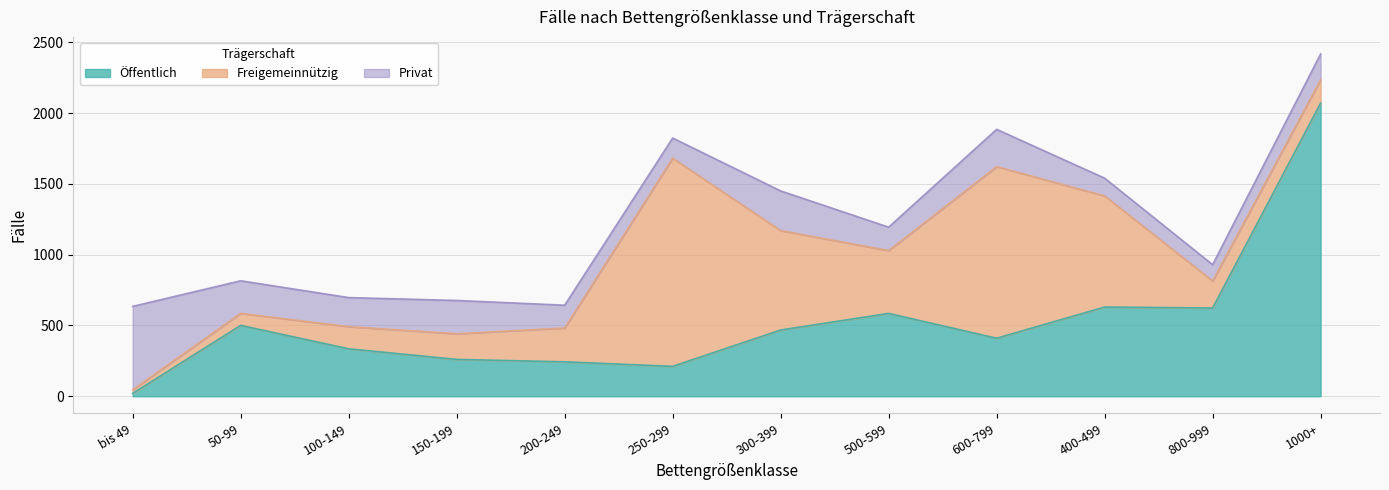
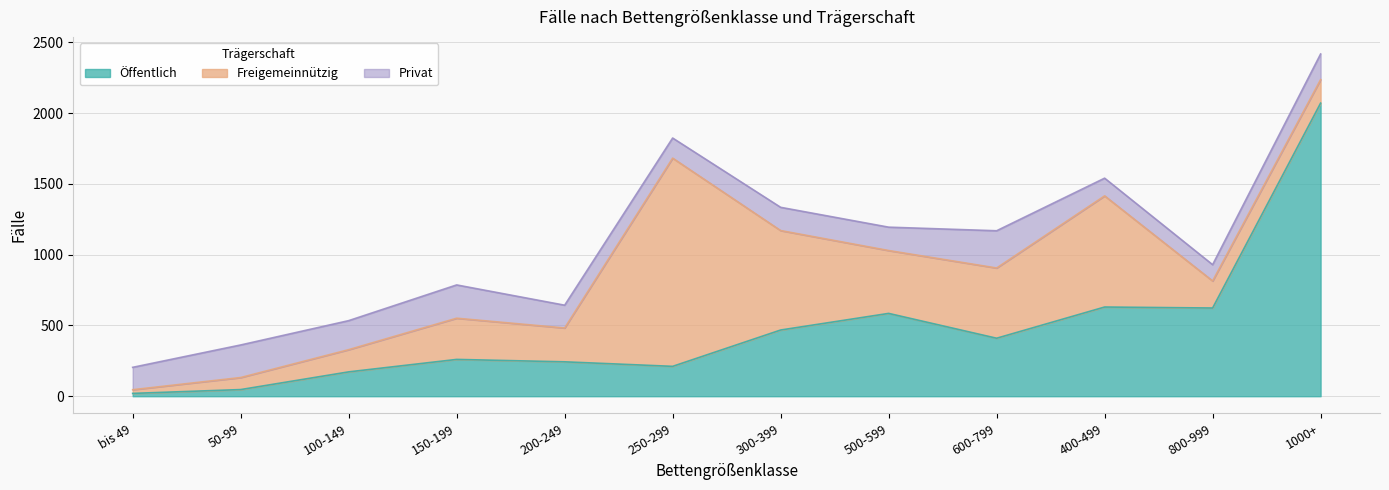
Privat, bis 49: 590 -> 160
Öffentlich, 50-99: 500 -> 50
Öffentlich, 100-149: 330 -> 170
Freigemeinnützig, 150-199: 180 -> 290
Privat, 300-399: 280 -> 160
Freigemeinnützig, 600-799: 1210 -> 500
